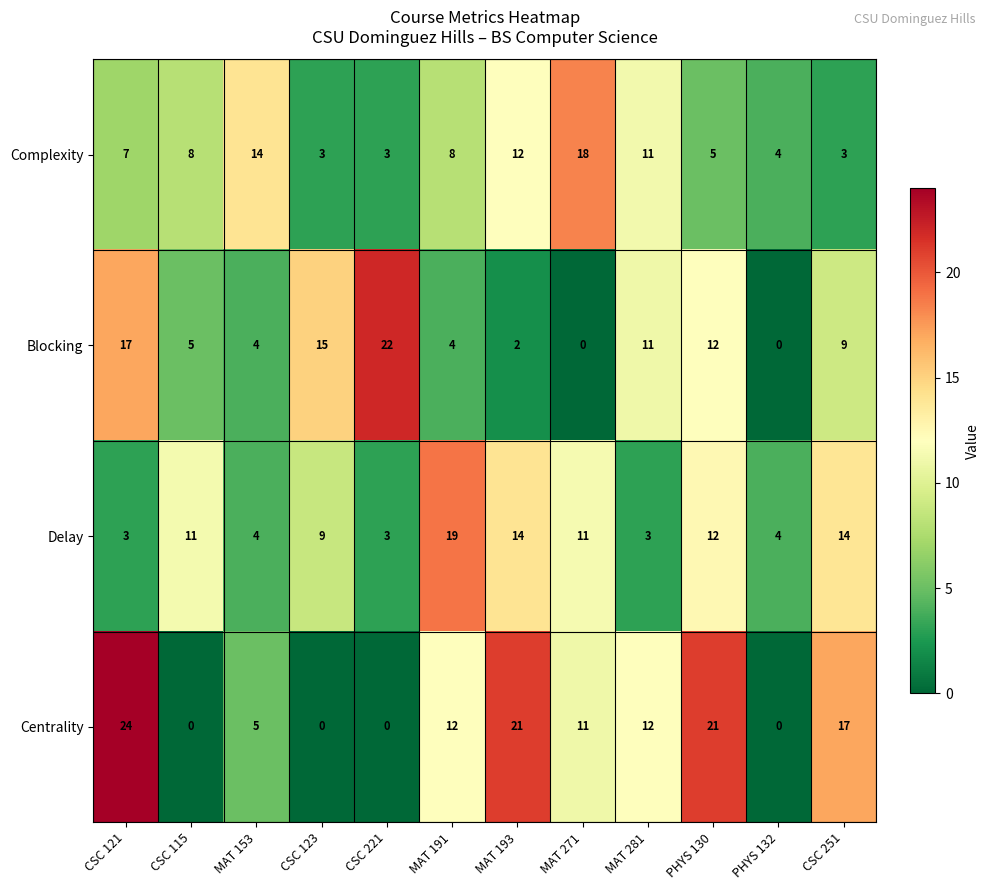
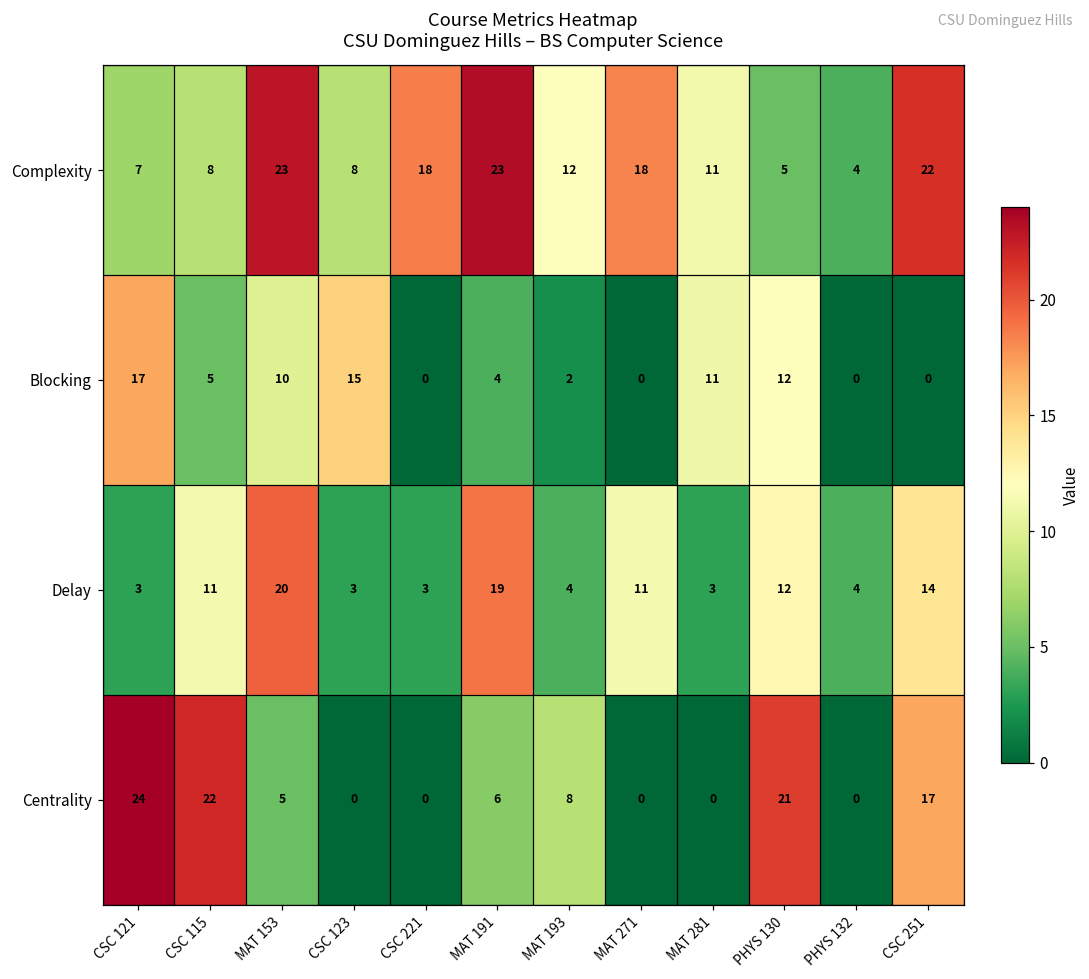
Complexity, MAT 153: 14 -> 23
Complexity, CSC 123: 3 -> 8
Complexity, CSC 221: 3 -> 18
Complexity, MAT 191: 8 -> 23
Complexity, CSC 251: 3 -> 22
Blocking, MAT 153: 4 -> 10
Blocking, CSC 221: 22 -> 0
Blocking, CSC 251: 9 -> 0
Delay, MAT 153: 4 -> 20
Delay, CSC 123: 9 -> 3
Delay, MAT 193: 14 -> 4
Centrality, CSC 115: 0 -> 22
Centrality, MAT 191: 12 -> 6
Centrality, MAT 193: 21 -> 8
Centrality, MAT 271: 11 -> 0
Centrality, MAT 281: 12 -> 0
